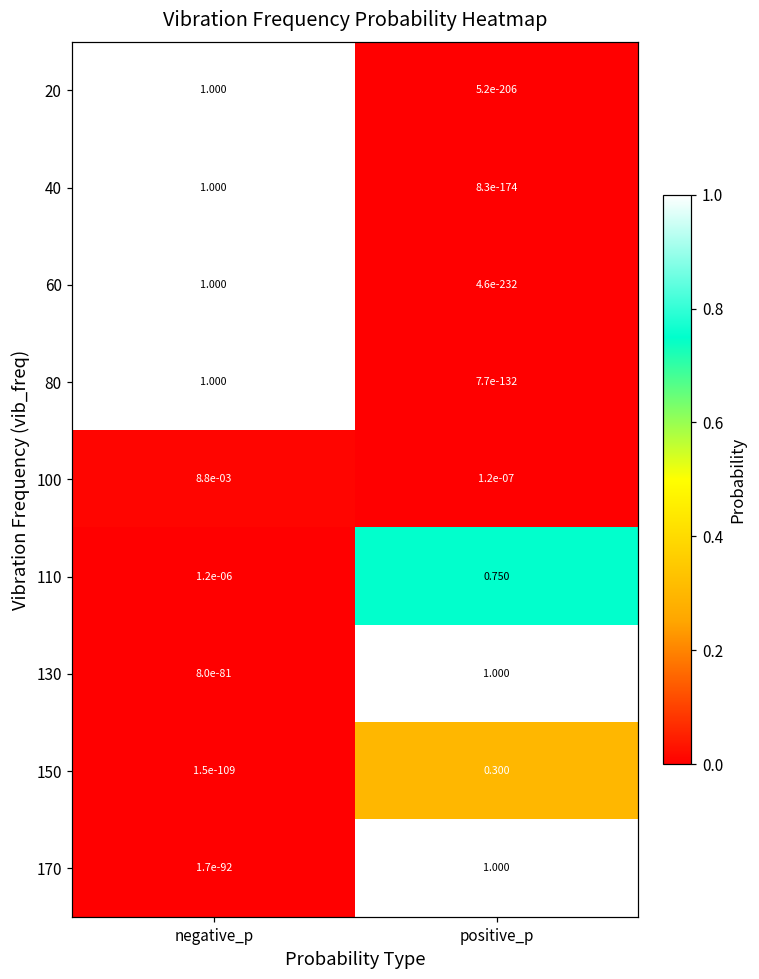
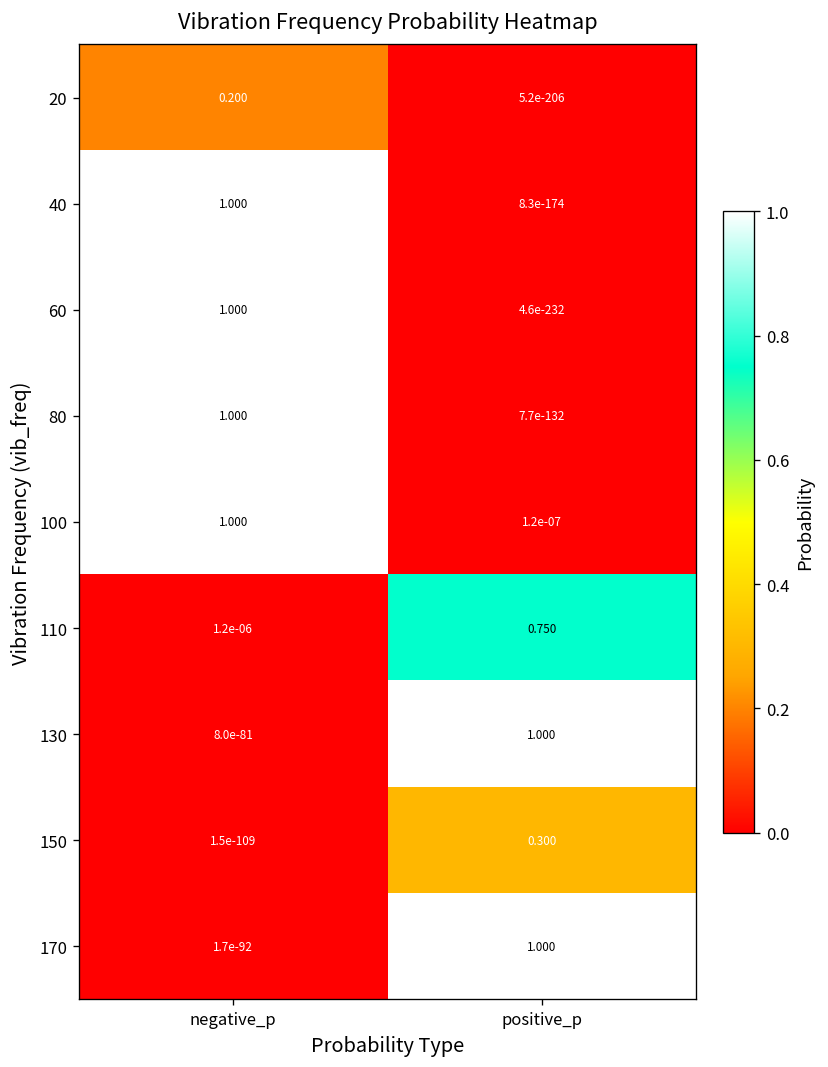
20, negative_p: 1.000 -> 0.200
100, negative_p: 8.8e-03 -> 1.000
